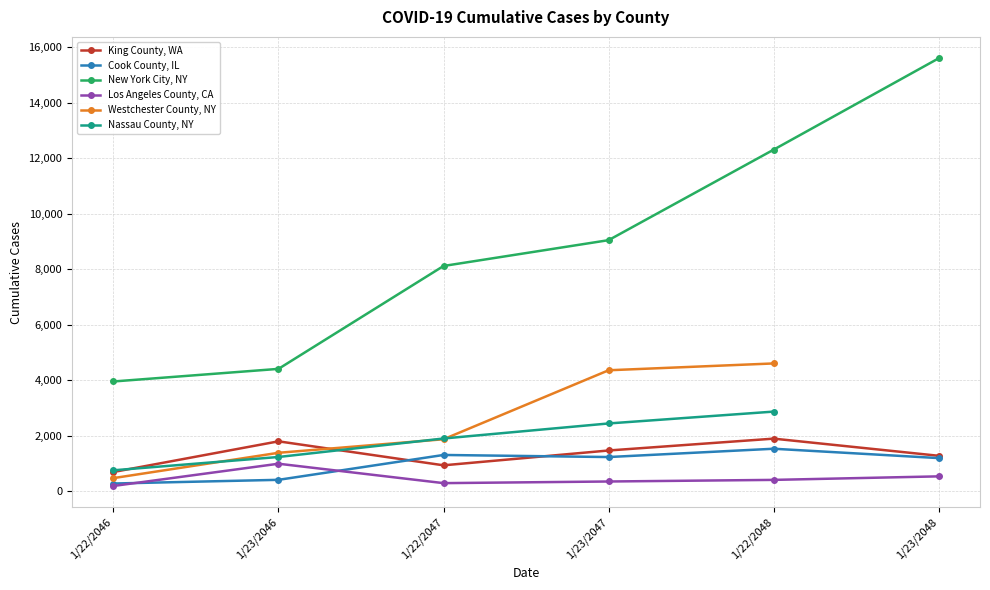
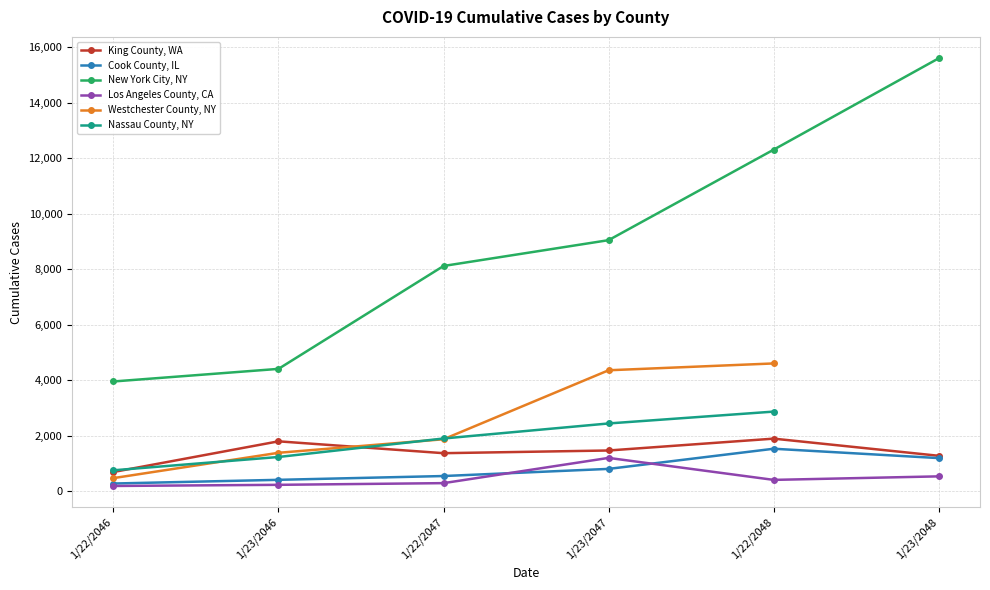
Los Angeles County, CA, 1/23/2046: 1,000 -> 200
King County, WA, 1/22/2047: 900 -> 1,400
Cook County, IL, 1/22/2047: 1,300 -> 500
Cook County, IL, 1/23/2047: 1,200 -> 800
Los Angeles County, CA, 1/23/2047: 400 -> 1,200
